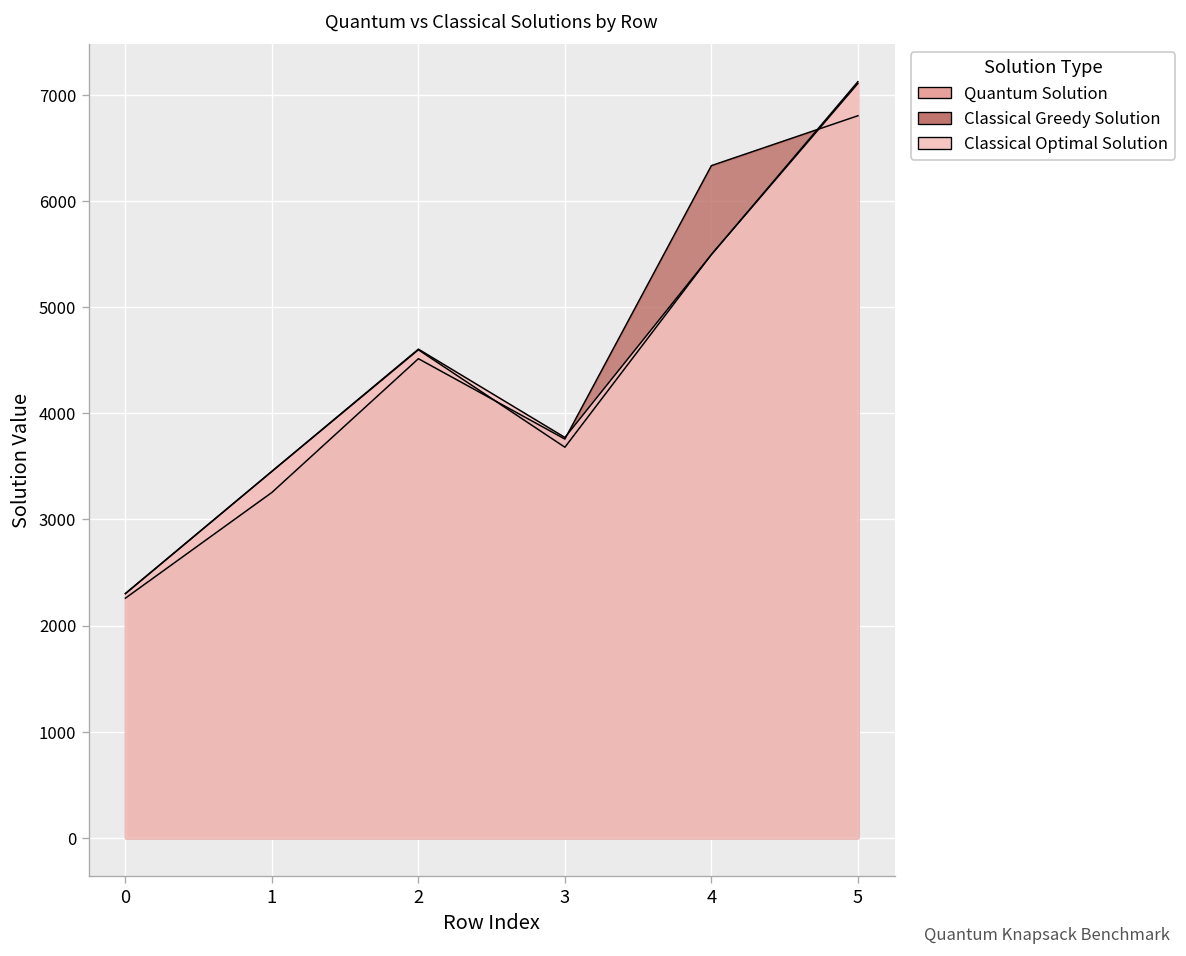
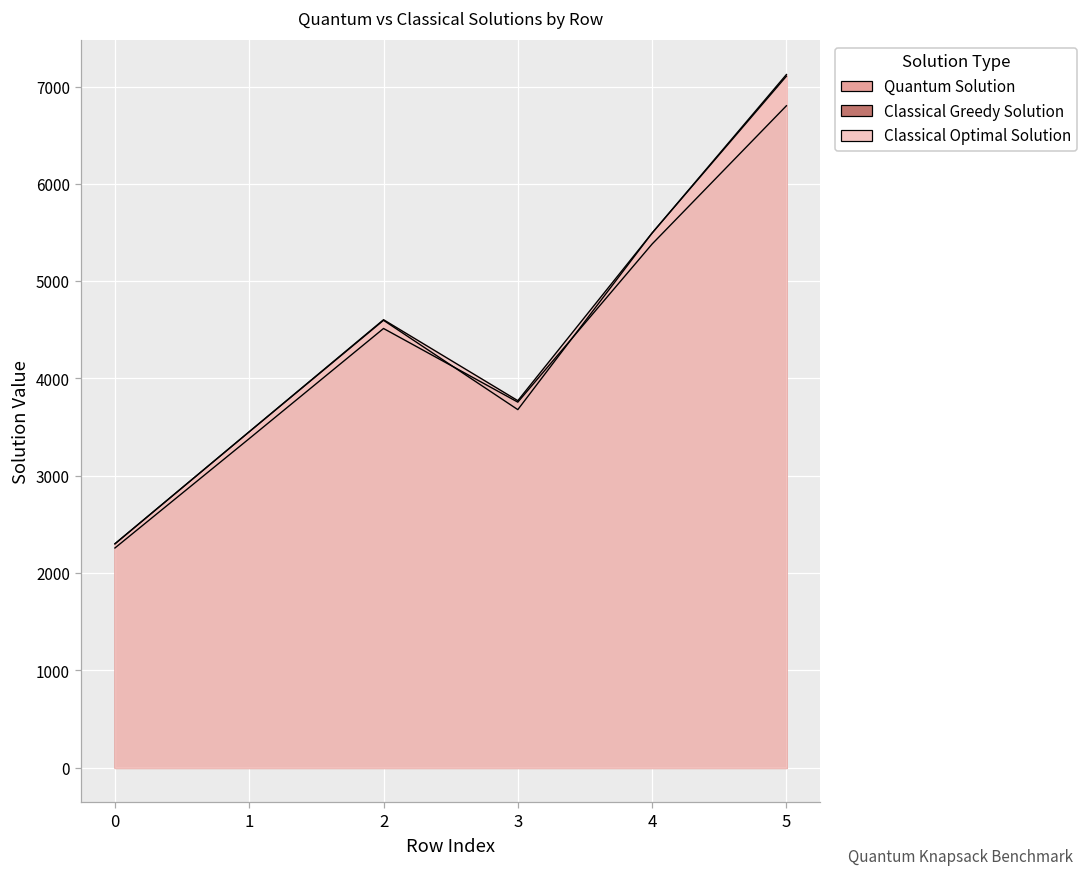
Classical Greedy Solution, 1: 3300 -> 3400
Classical Greedy Solution, 4: 6300 -> 5400
